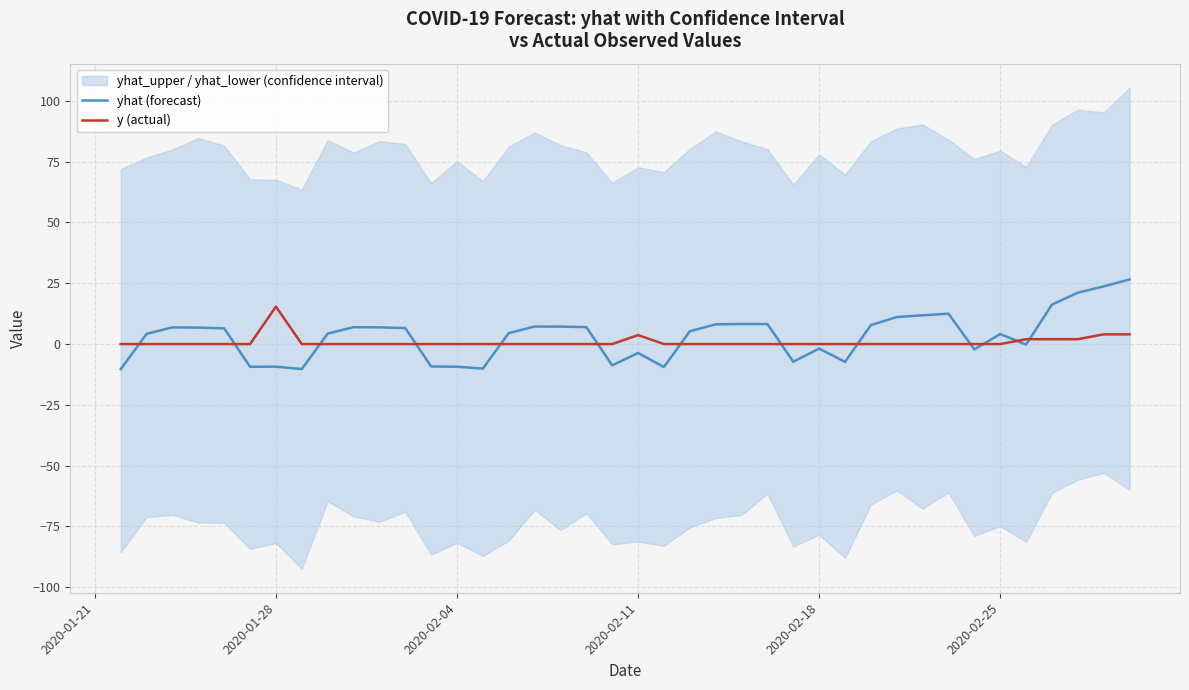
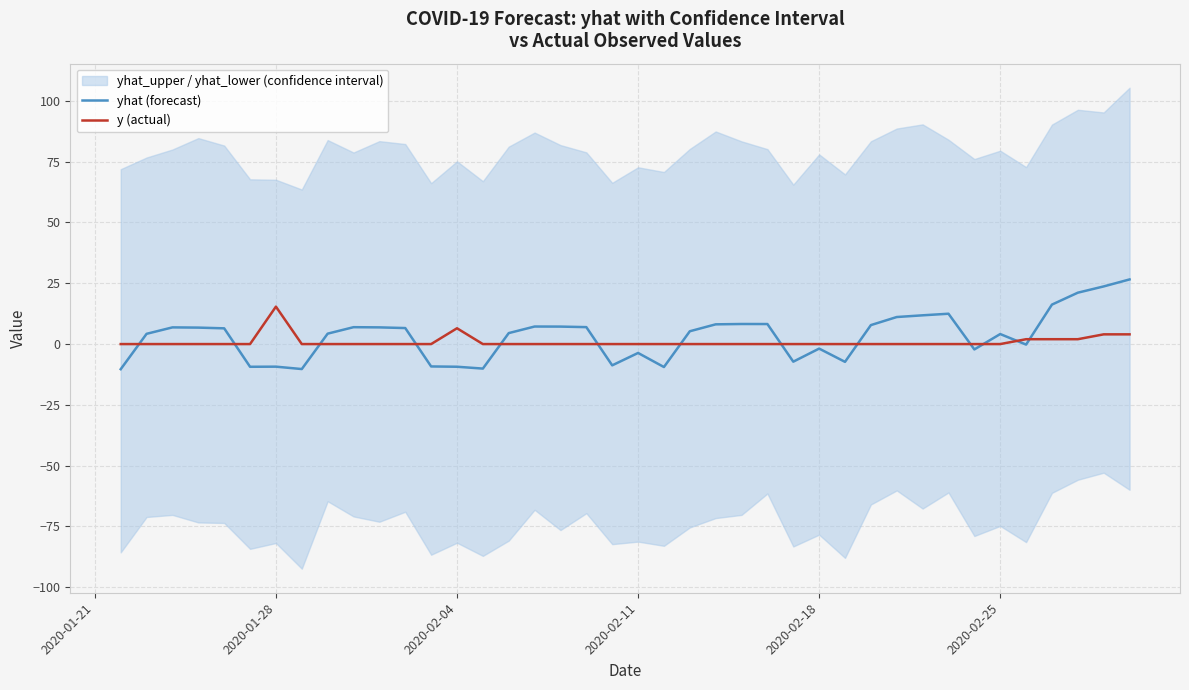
y (actual), 2020-02-04: 0 -> 7
y (actual), 2020-02-11: 4 -> 0
